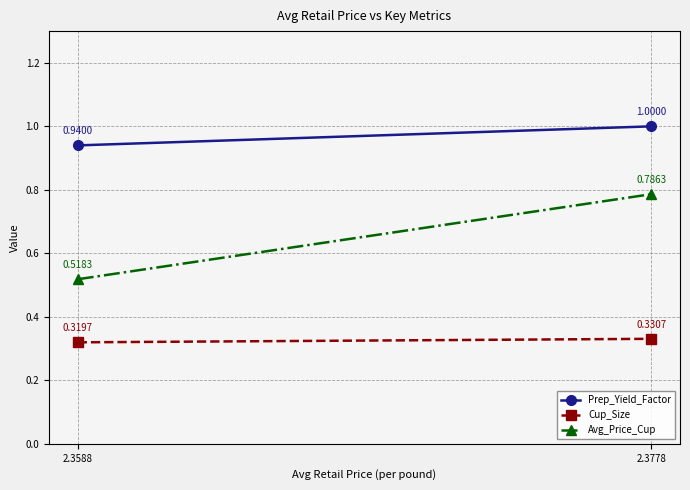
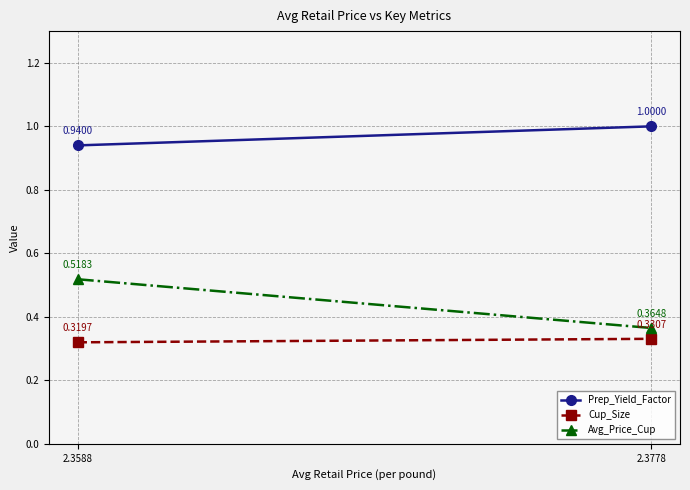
Avg_Price_Cup, 2.3778: 0.7863 -> 0.3648
